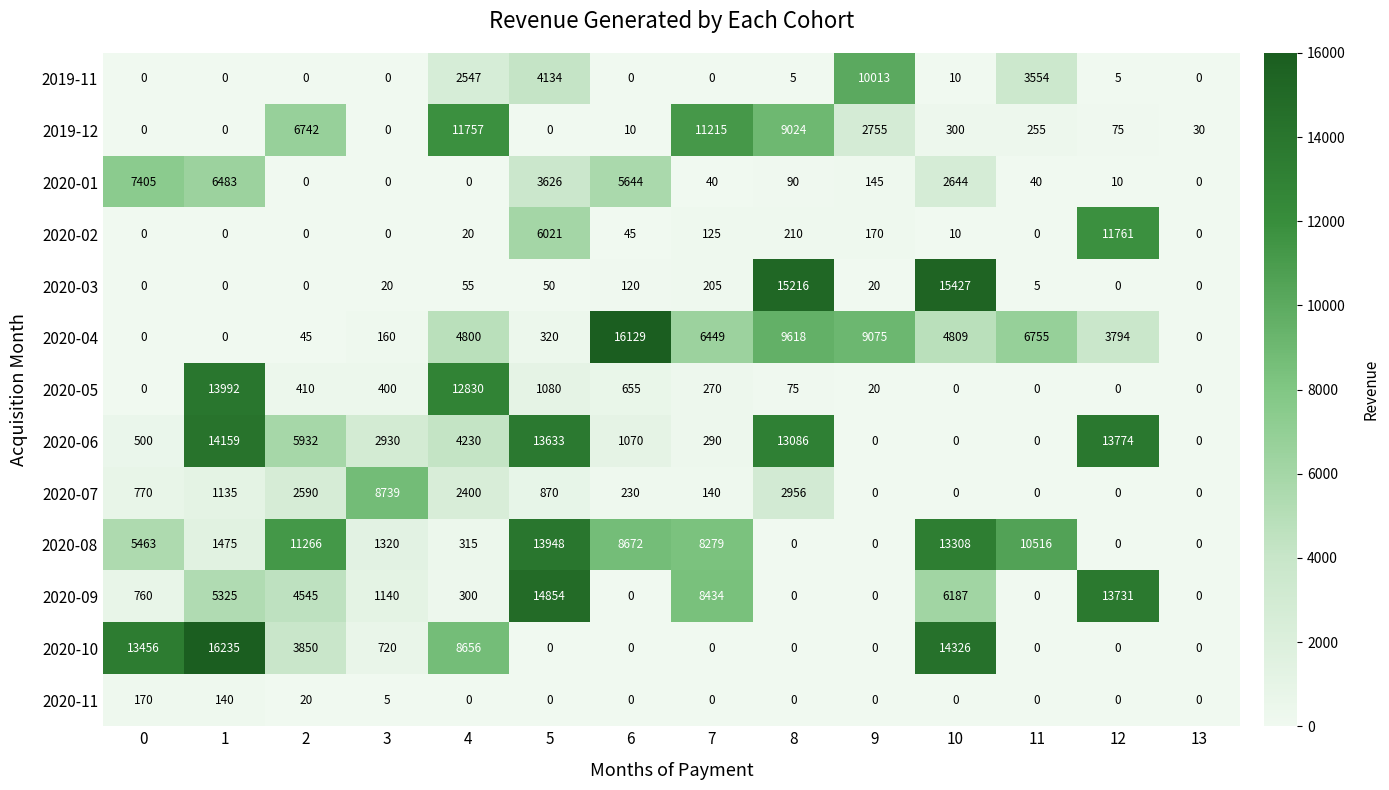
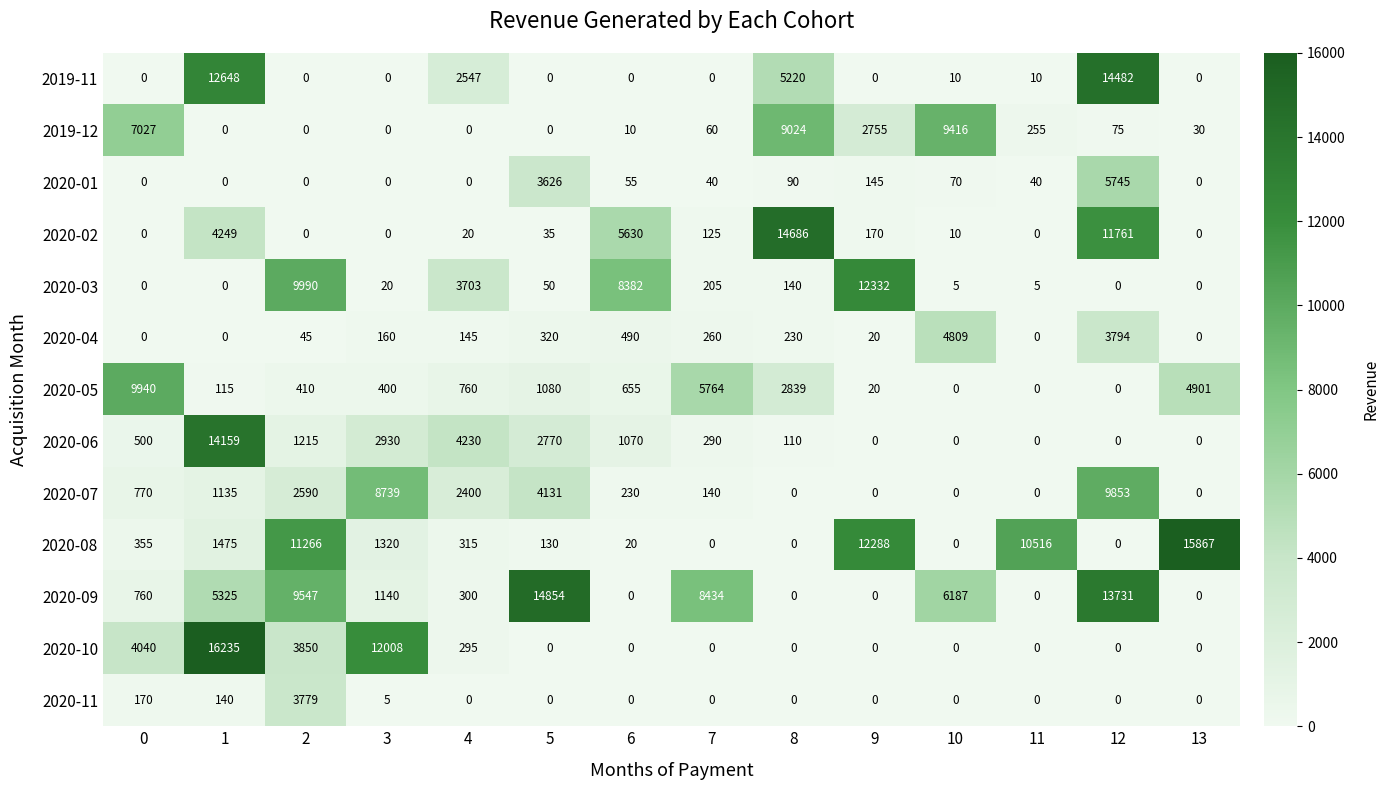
2019-11, 1: 0 -> 12648
2019-11, 5: 4134 -> 0
2019-11, 8: 5 -> 5220
2019-11, 9: 10013 -> 0
2019-11, 11: 3554 -> 10
2019-11, 12: 5 -> 14482
2019-12, 0: 0 -> 7027
2019-12, 2: 6742 -> 0
2019-12, 4: 11757 -> 0
2019-12, 7: 11215 -> 60
2019-12, 10: 300 -> 9416
2020-01, 0: 7405 -> 0
2020-01, 1: 6483 -> 0
2020-01, 6: 5644 -> 55
2020-01, 10: 2644 -> 70
2020-01, 12: 10 -> 5745
2020-02, 1: 0 -> 4249
2020-02, 5: 6021 -> 35
2020-02, 6: 45 -> 5630
2020-02, 8: 210 -> 14686
2020-03, 2: 0 -> 9990
2020-03, 4: 55 -> 3703
2020-03, 6: 120 -> 8382
2020-03, 8: 15216 -> 140
2020-03, 9: 20 -> 12332
2020-03, 10: 15427 -> 5
2020-04, 4: 4800 -> 145
2020-04, 6: 16129 -> 490
2020-04, 7: 6449 -> 260
2020-04, 8: 9618 -> 230
2020-04, 9: 9075 -> 20
2020-04, 11: 6755 -> 0
2020-05, 0: 0 -> 9940
2020-05, 1: 13992 -> 115
2020-05, 4: 12830 -> 760
2020-05, 7: 270 -> 5764
2020-05, 8: 75 -> 2839
2020-05, 13: 0 -> 4901
2020-06, 2: 5932 -> 1215
2020-06, 5: 13633 -> 2770
2020-06, 8: 13086 -> 110
2020-06, 12: 13774 -> 0
2020-07, 5: 870 -> 4131
2020-07, 8: 2956 -> 0
2020-07, 12: 0 -> 9853
2020-08, 0: 5463 -> 355
2020-08, 5: 13948 -> 130
2020-08, 6: 8672 -> 20
2020-08, 7: 8279 -> 0
2020-08, 9: 0 -> 12288
2020-08, 10: 13308 -> 0
2020-08, 13: 0 -> 15867
2020-09, 2: 4545 -> 9547
2020-10, 0: 13456 -> 4040
2020-10, 3: 720 -> 12008
2020-10, 4: 8656 -> 295
2020-10, 10: 14326 -> 0
2020-11, 2: 20 -> 3779
